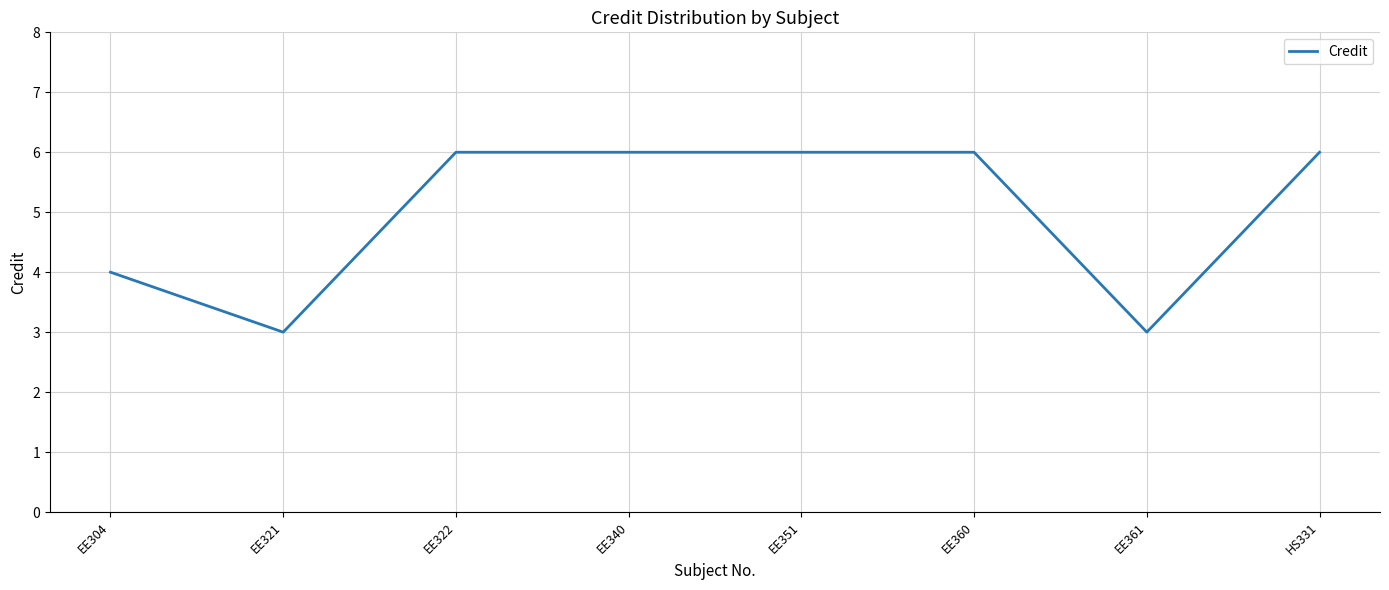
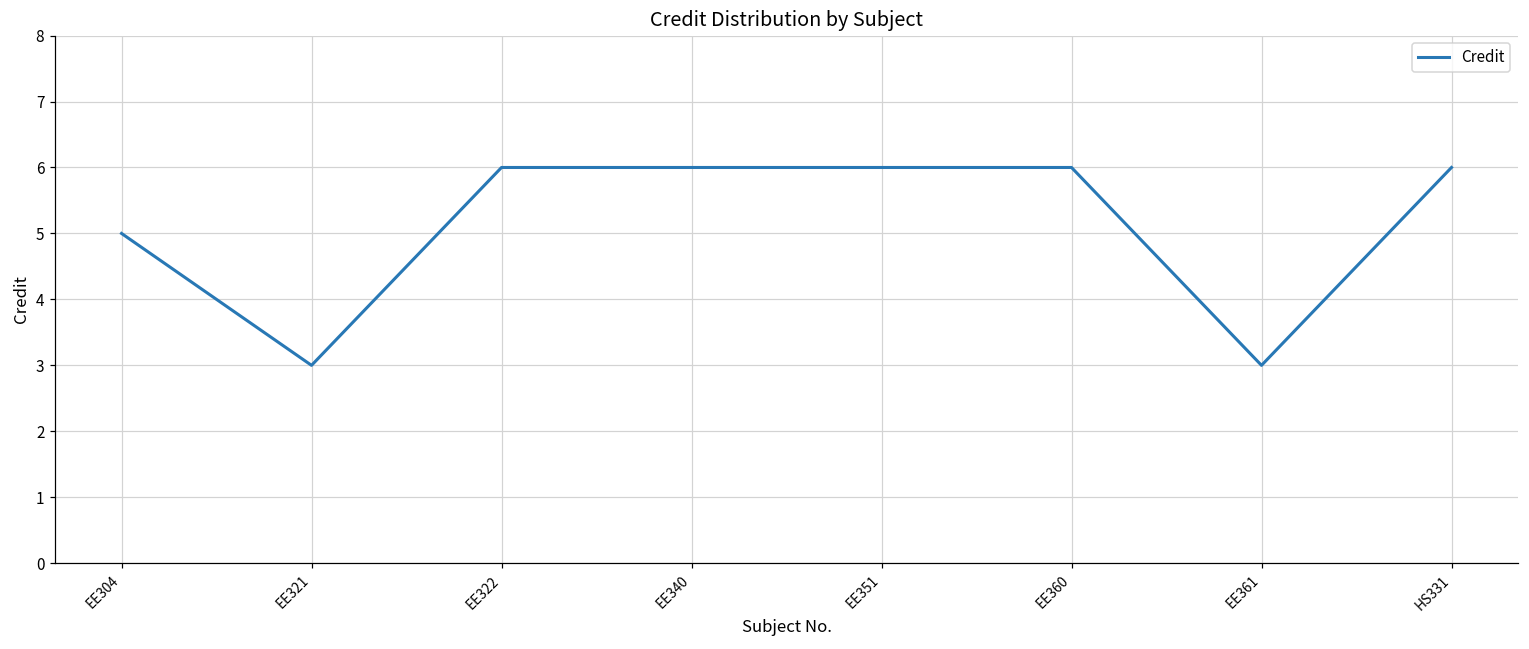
EE304: 4 -> 5
